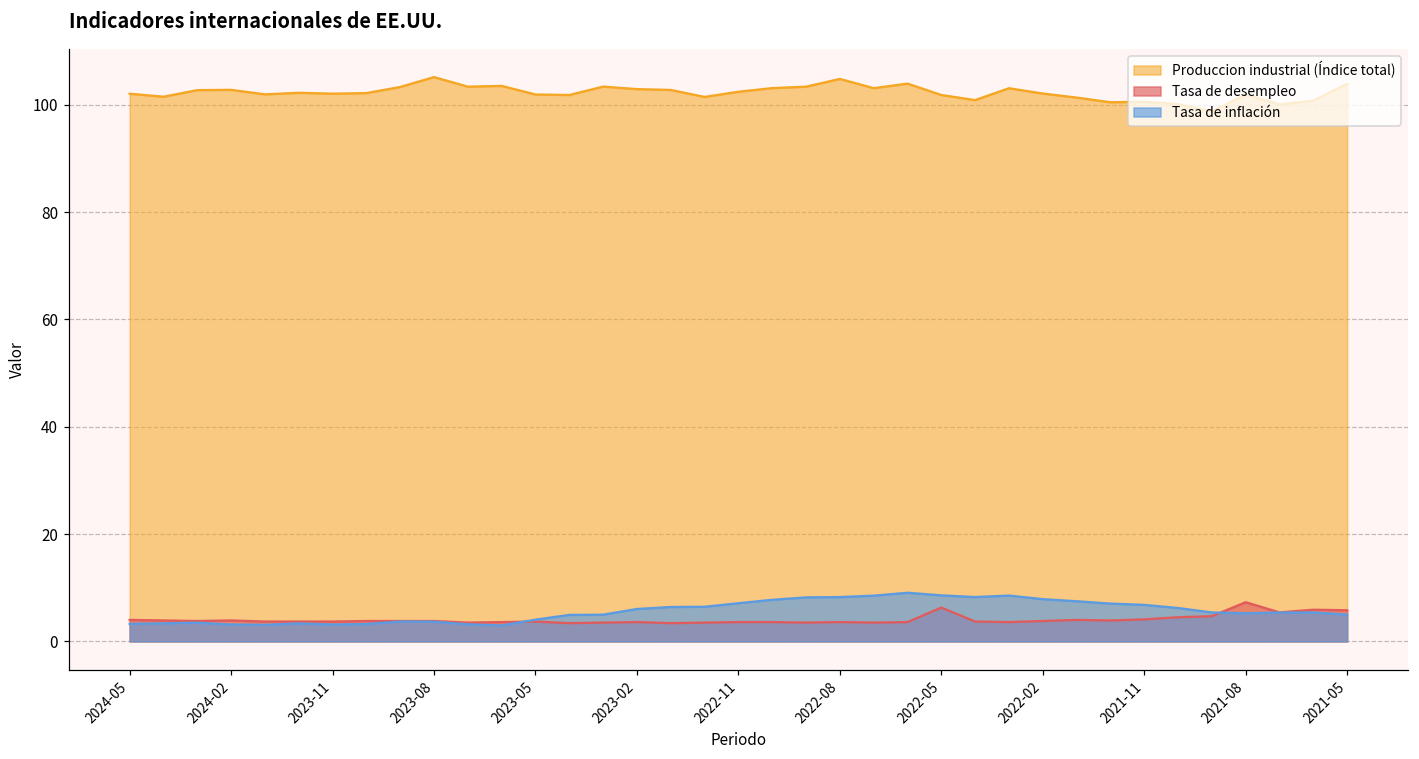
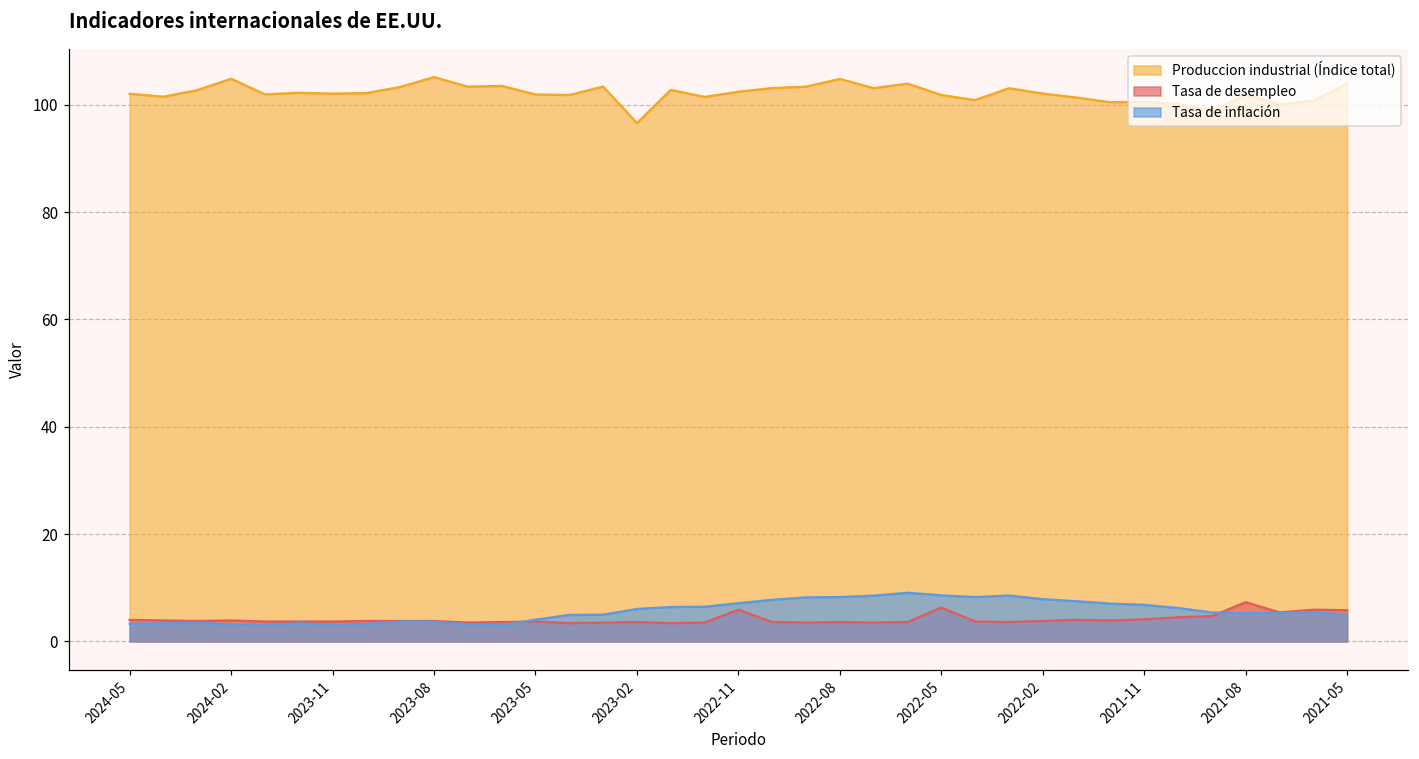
Produccion industrial (Índice total), 2024-02: 103 -> 105
Produccion industrial (Índice total), 2023-02: 103 -> 97
Tasa de desempleo, 2022-11: 4 -> 6
